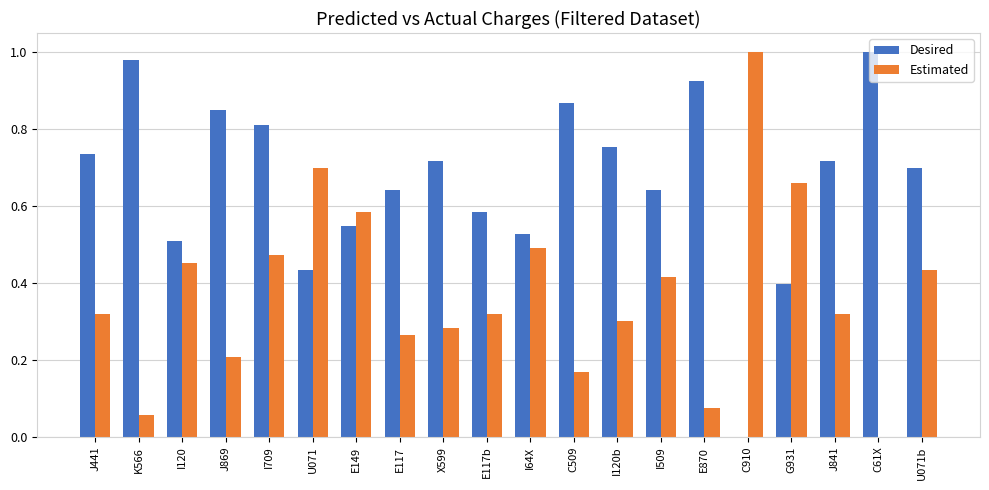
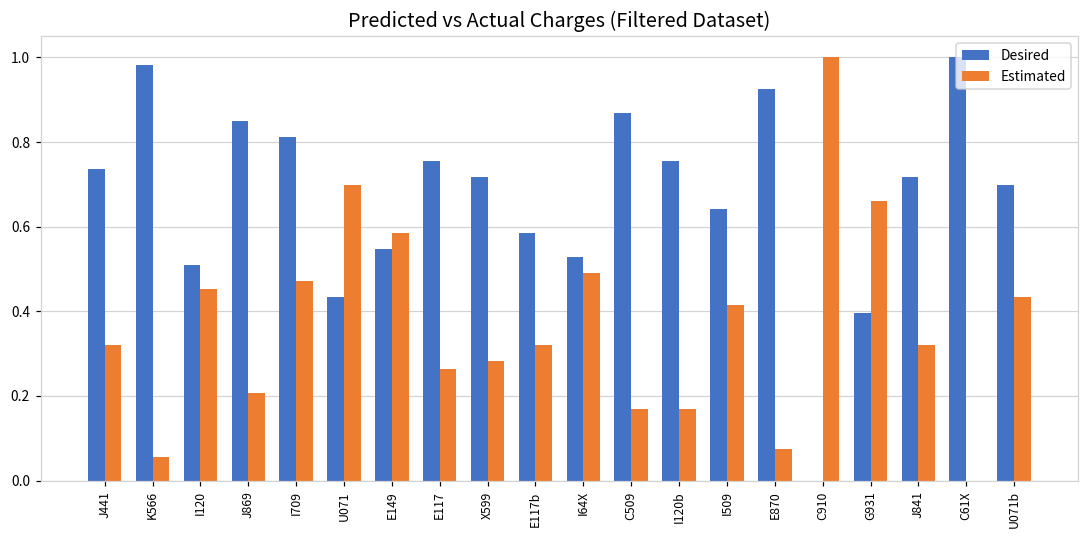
Desired, E117: 0.64 -> 0.75
Estimated, I120b: 0.30 -> 0.17
